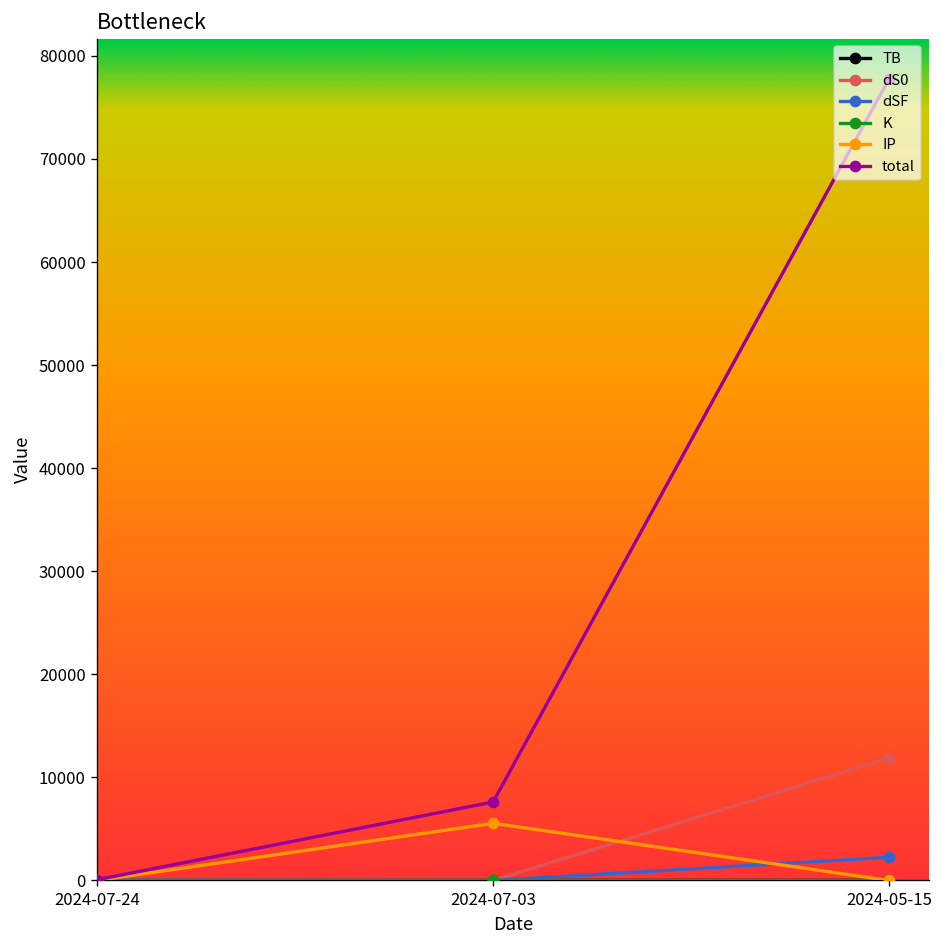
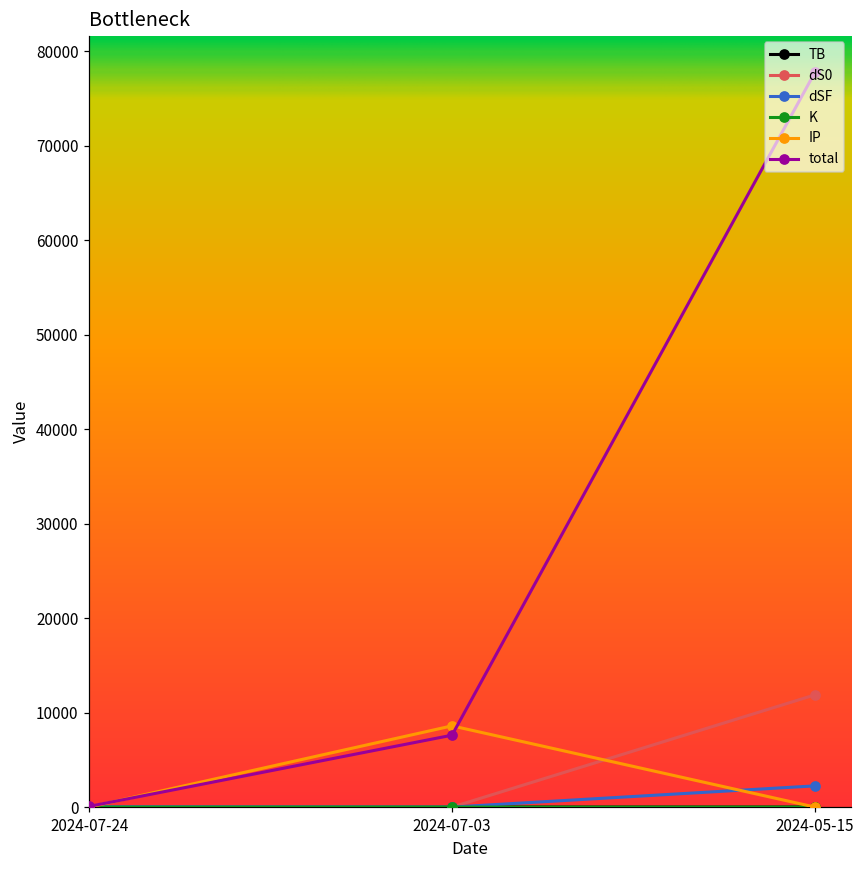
IP, 2024-07-03: 6000 -> 9000
